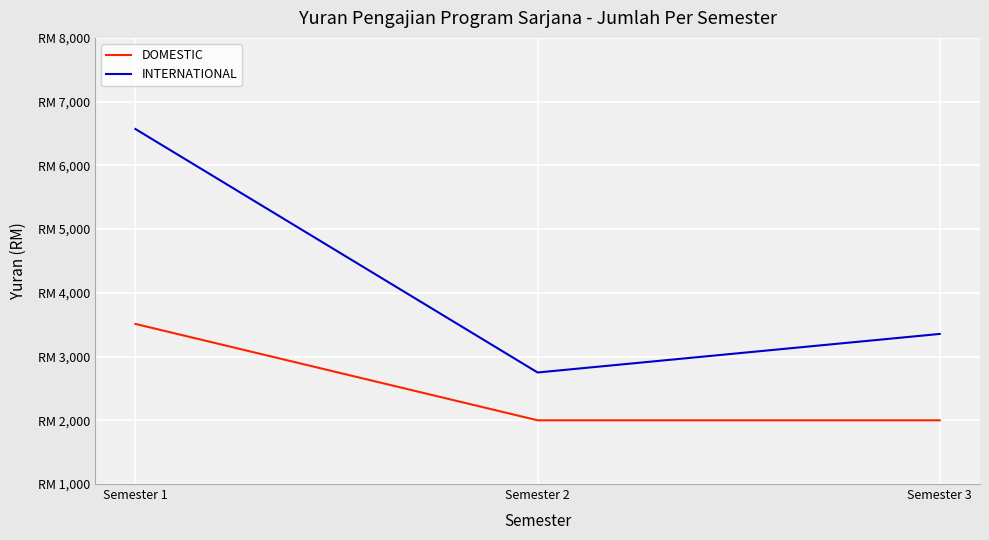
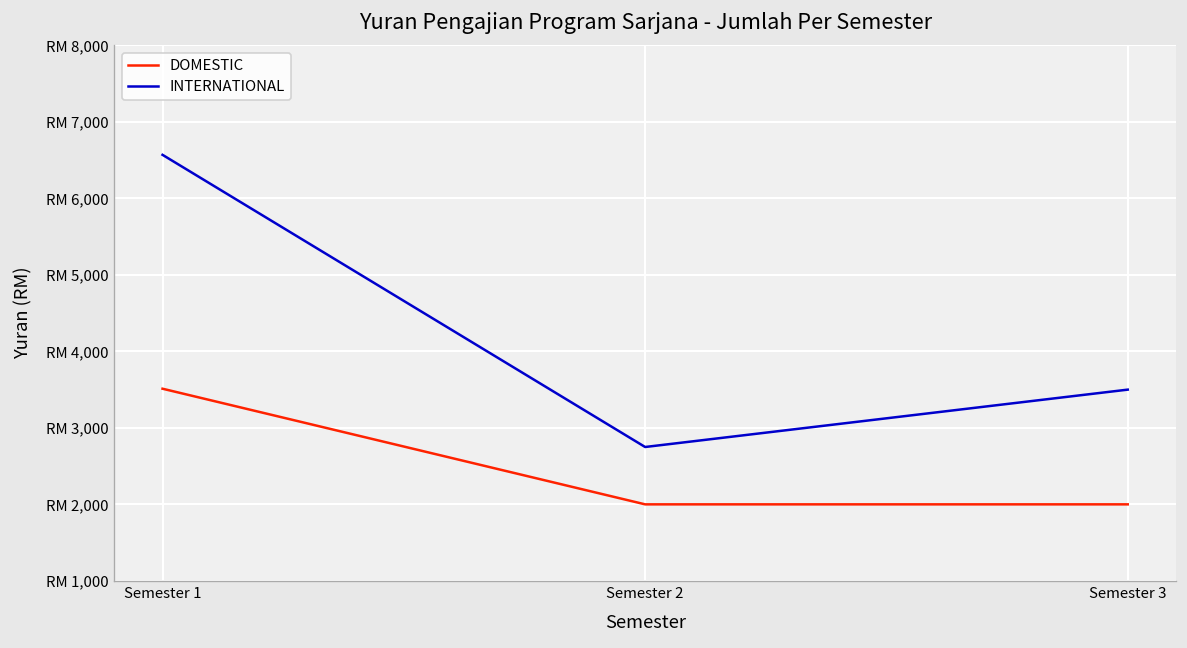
INTERNATIONAL, Semester 3: RM 3,400 -> RM 3,500
